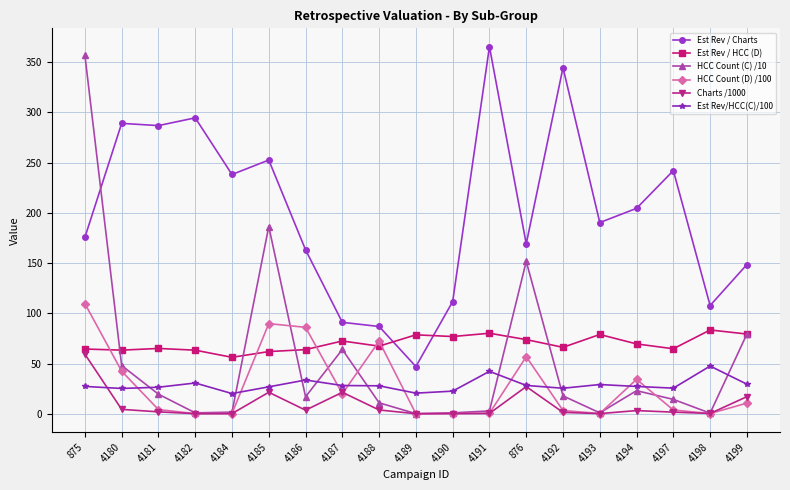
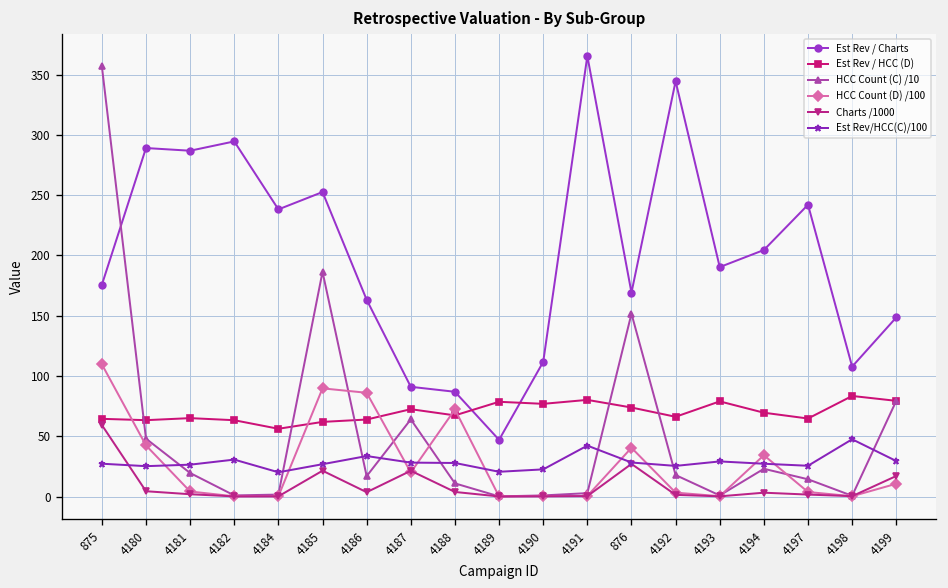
HCC Count (D) /100, 876: 57 -> 40
